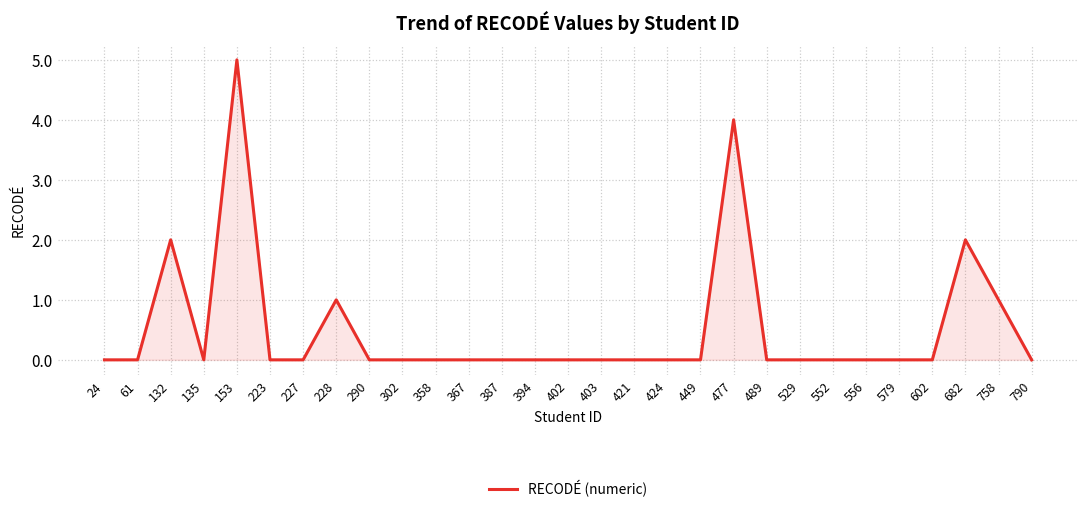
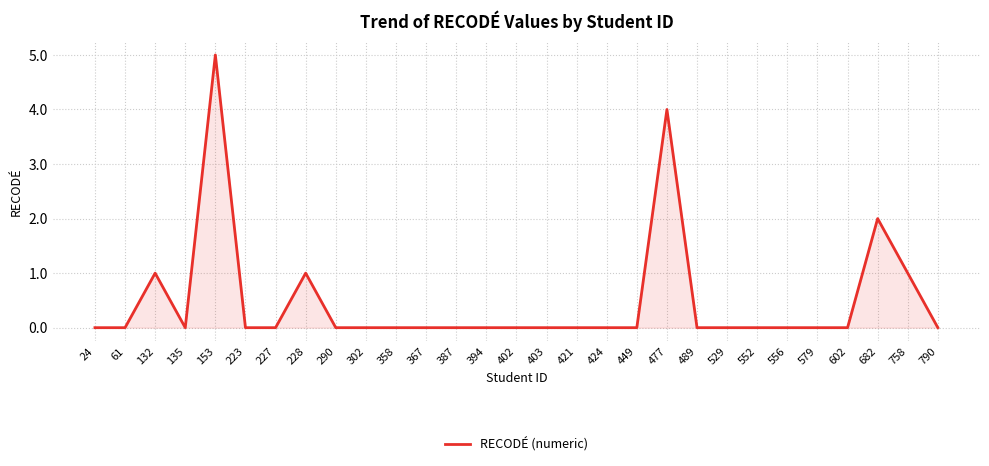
132: 2 -> 1
